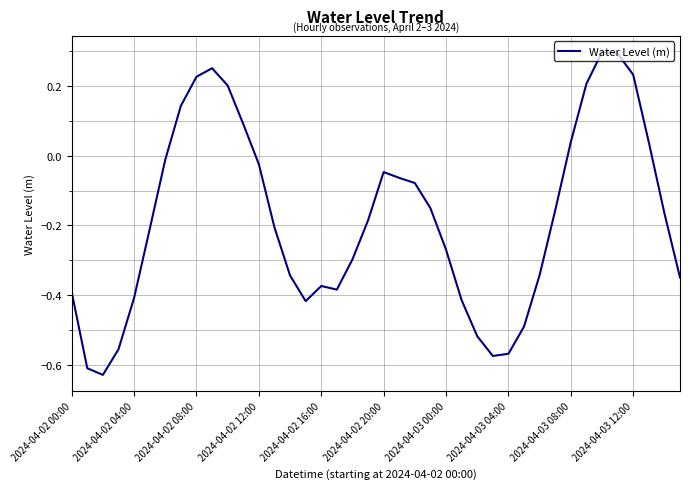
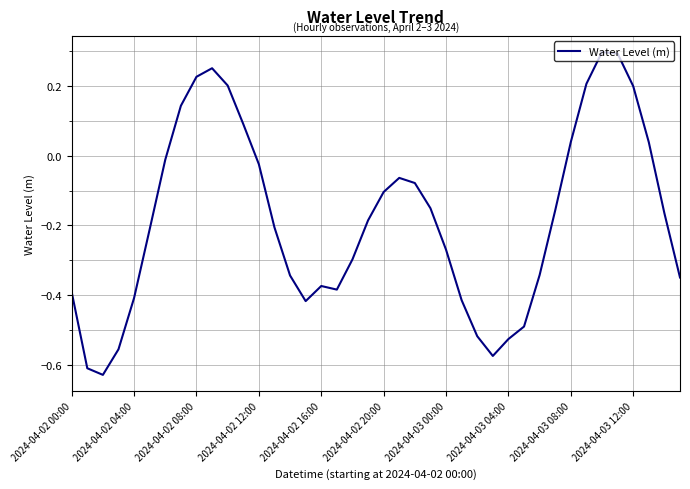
2024-04-02 20:00: -0.05 -> -0.10
2024-04-03 04:00: -0.57 -> -0.53
2024-04-03 12:00: 0.23 -> 0.20
